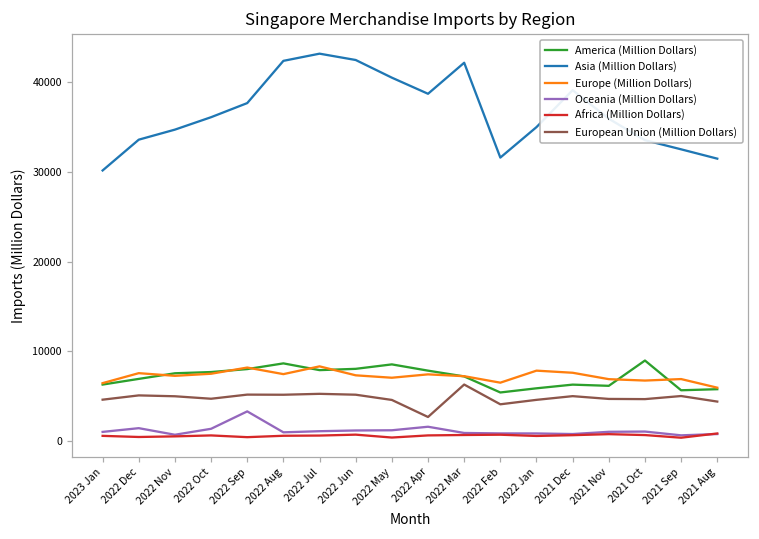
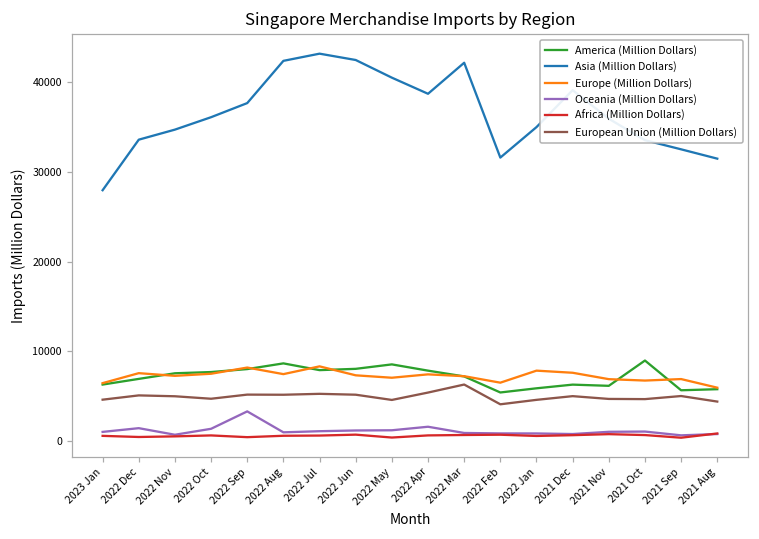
Asia (Million Dollars), 2023 Jan: 30000 -> 28000
European Union (Million Dollars), 2022 Apr: 3000 -> 5000
